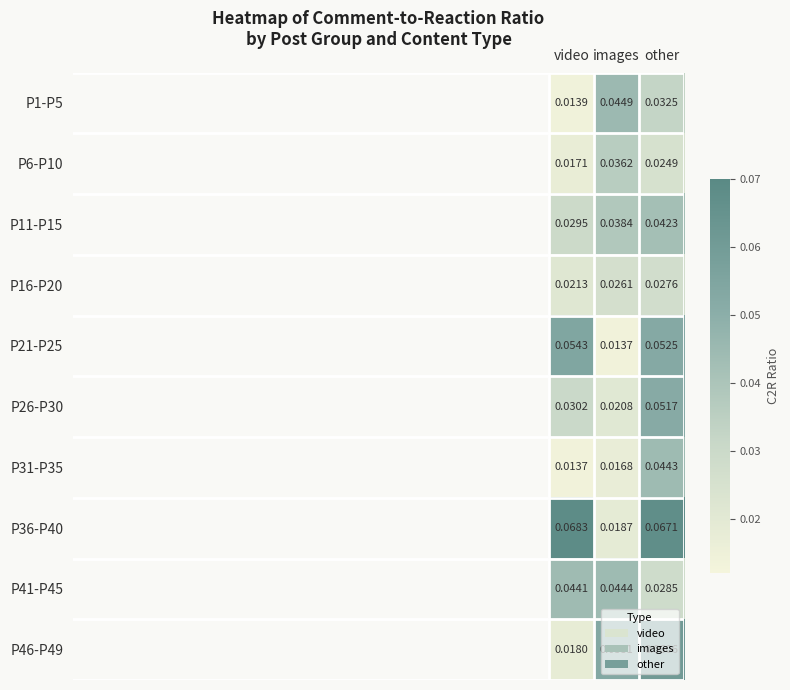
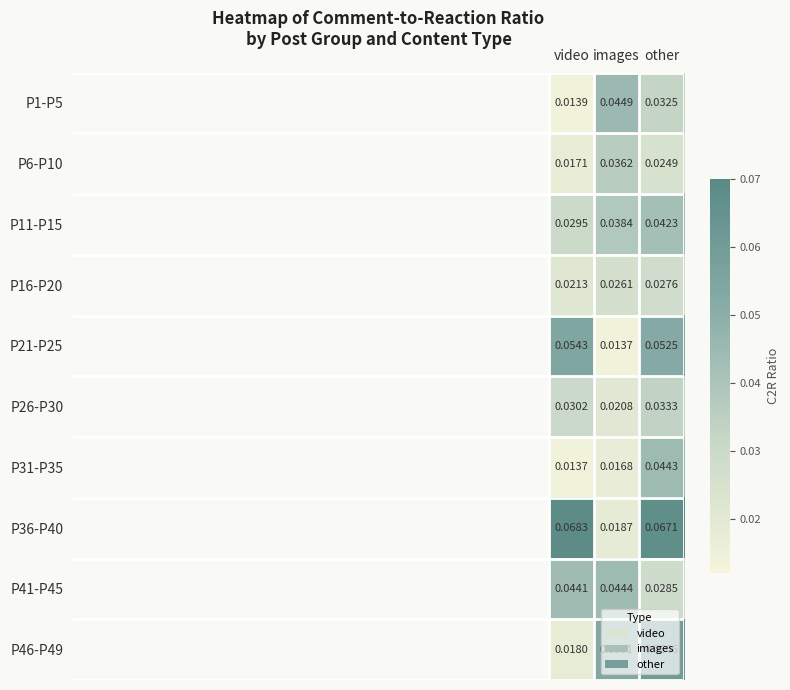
P26-P30, other: 0.0517 -> 0.0333
